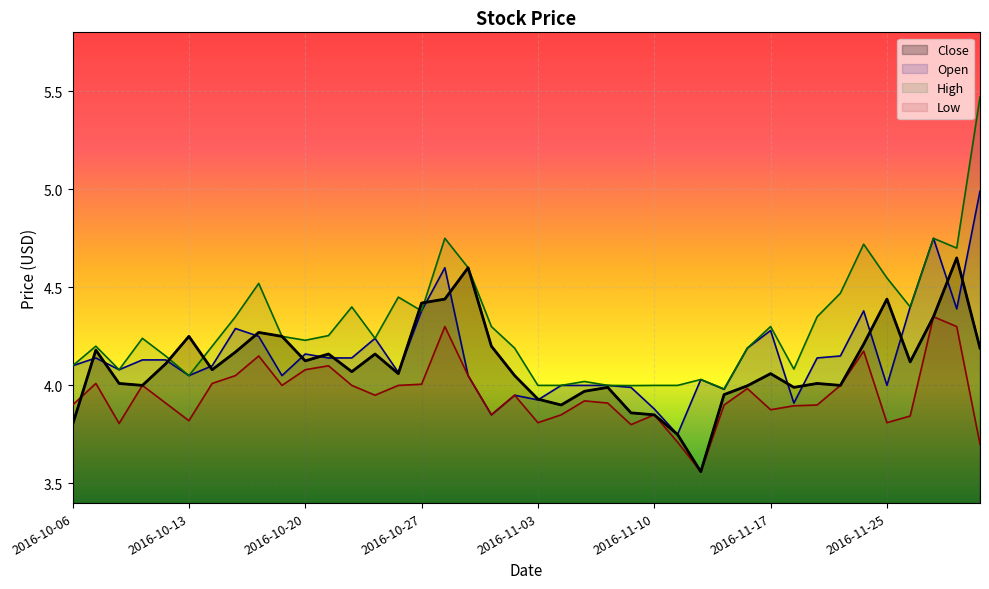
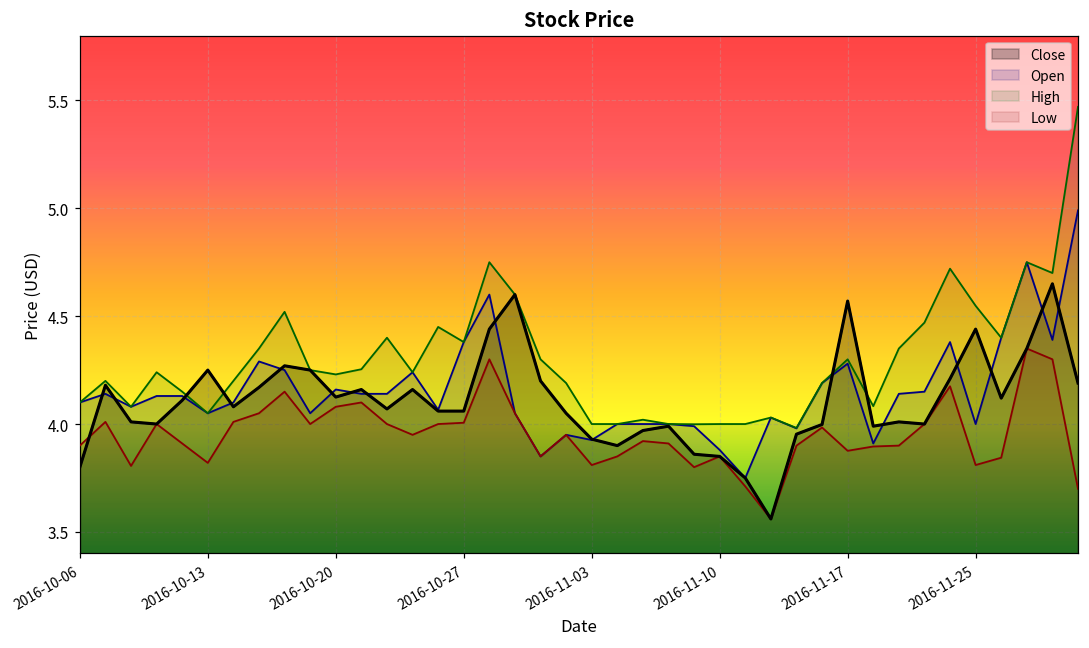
Close, 2016-10-27: 4.42 -> 4.06
Close, 2016-11-17: 4.06 -> 4.57
